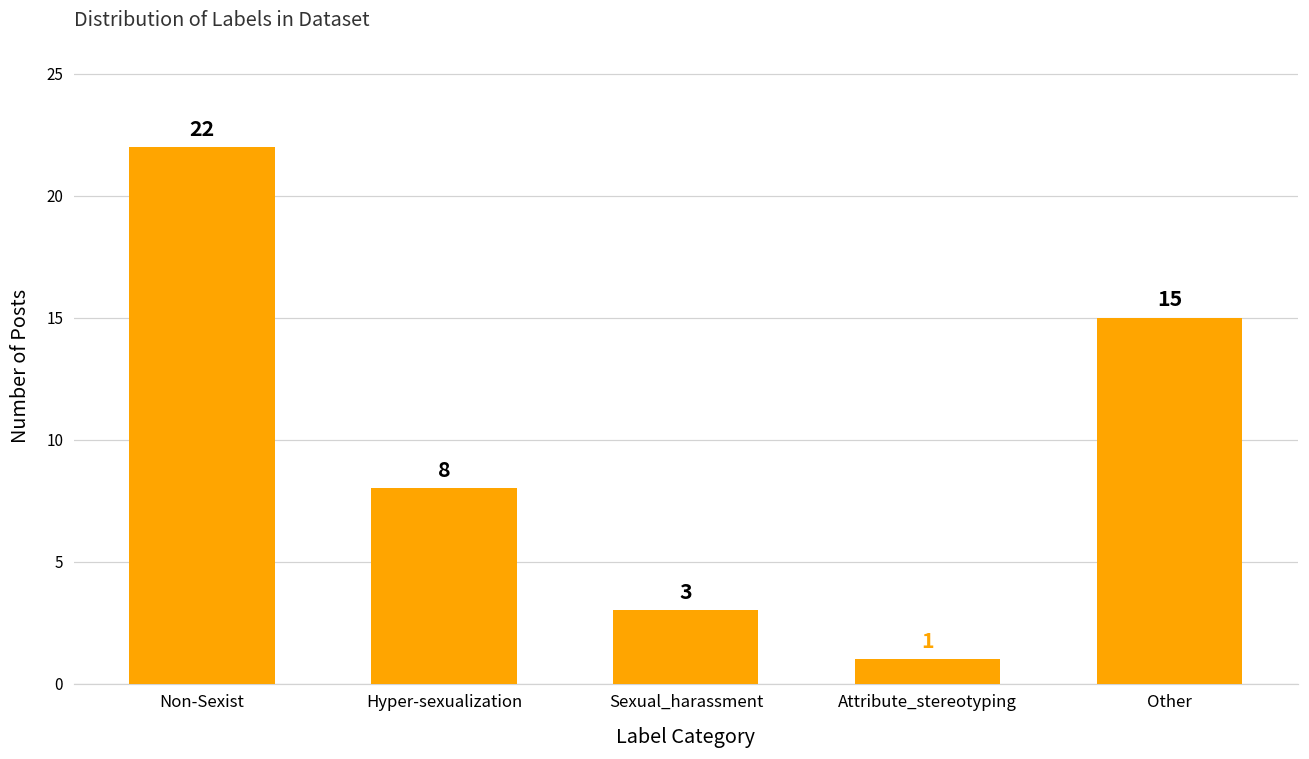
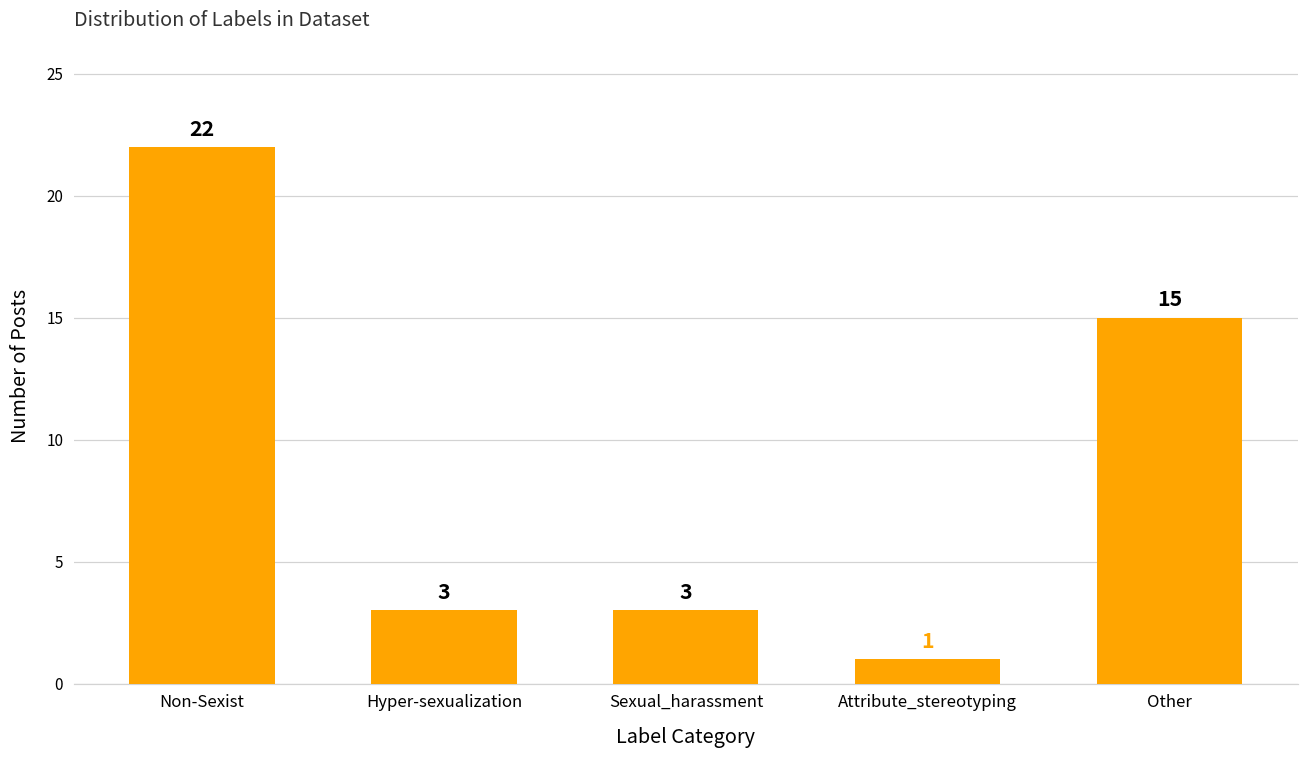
Hyper-sexualization: 8 -> 3
